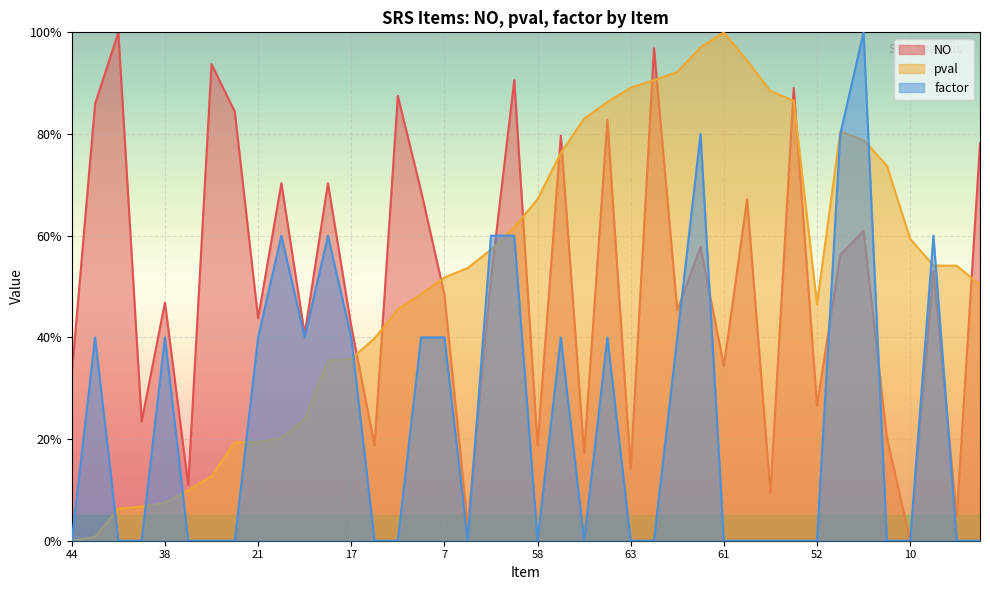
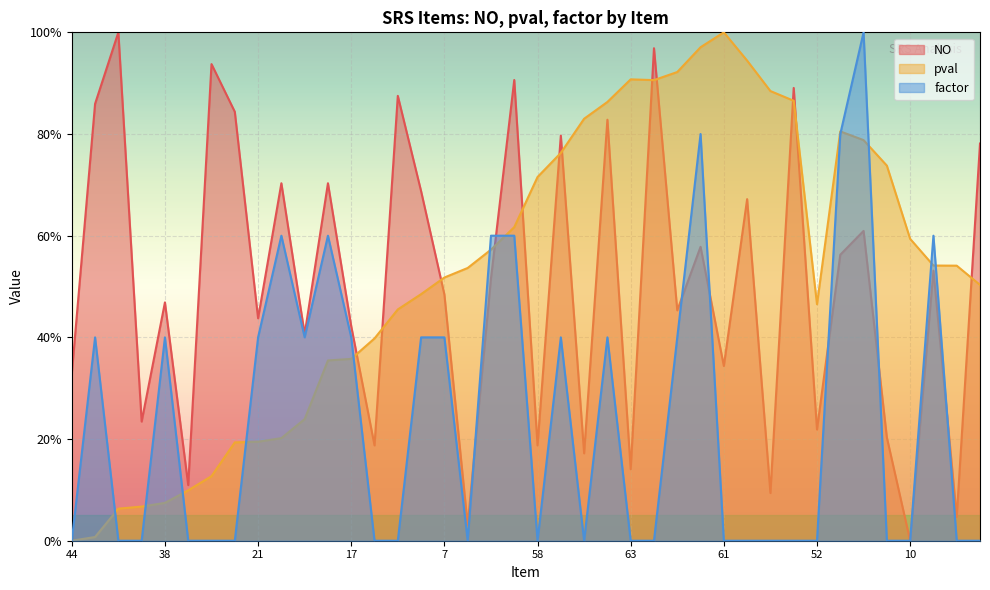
pval, 58: 67% -> 72%
pval, 63: 89% -> 91%
NO, 52: 27% -> 22%
